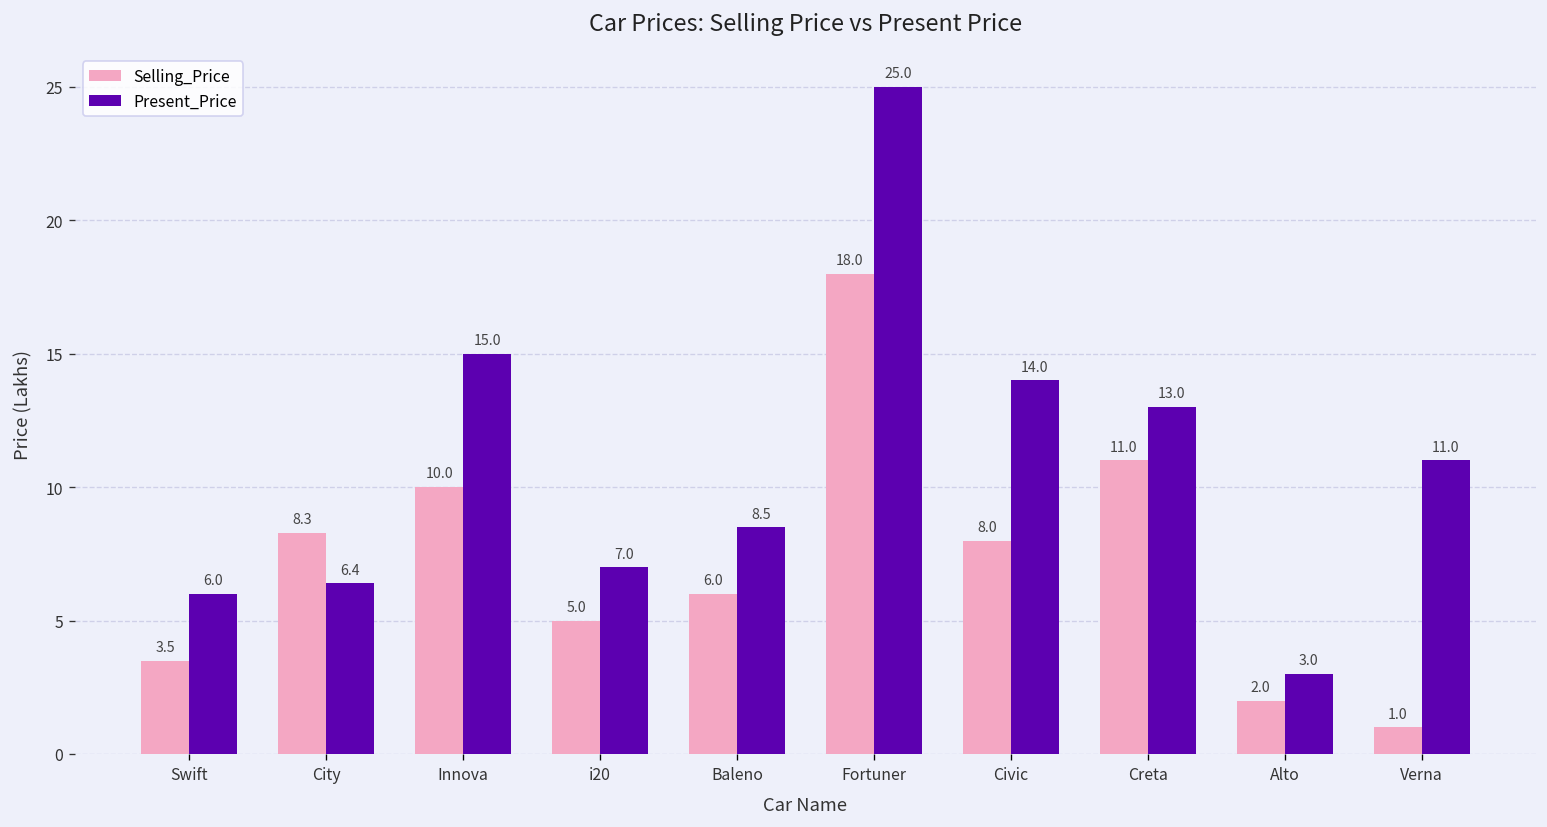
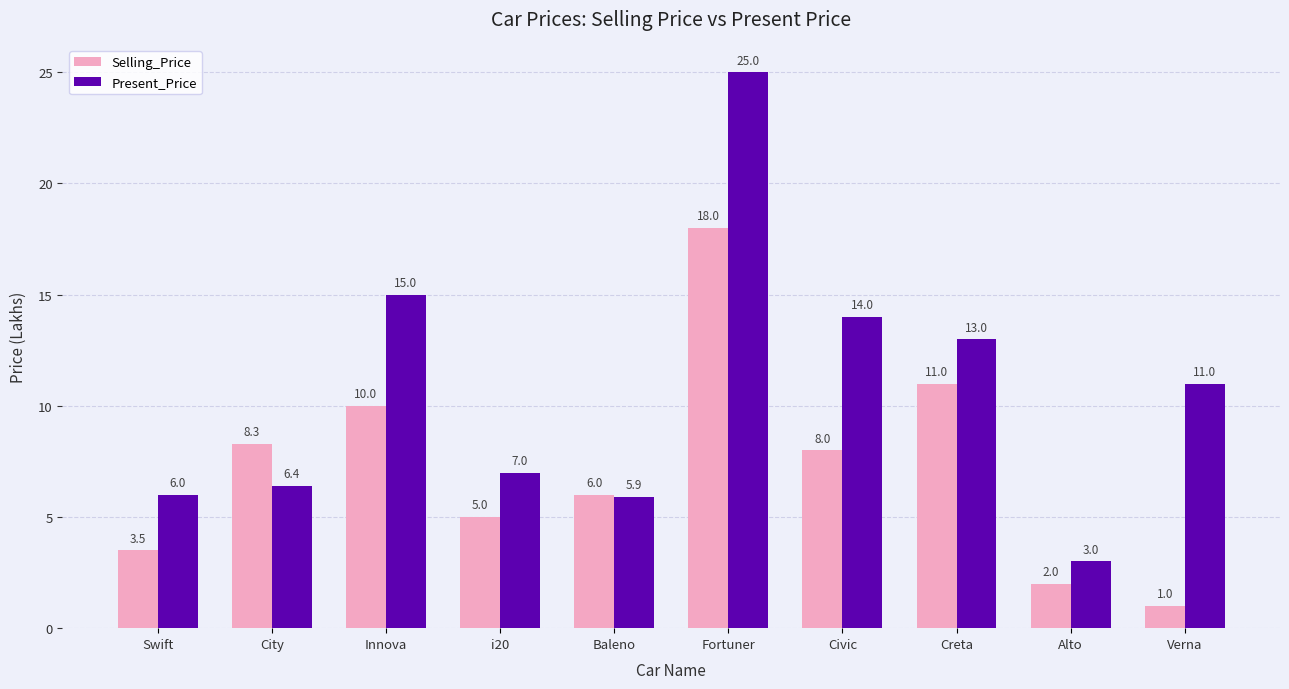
Present_Price, Baleno: 8.5 -> 5.9
